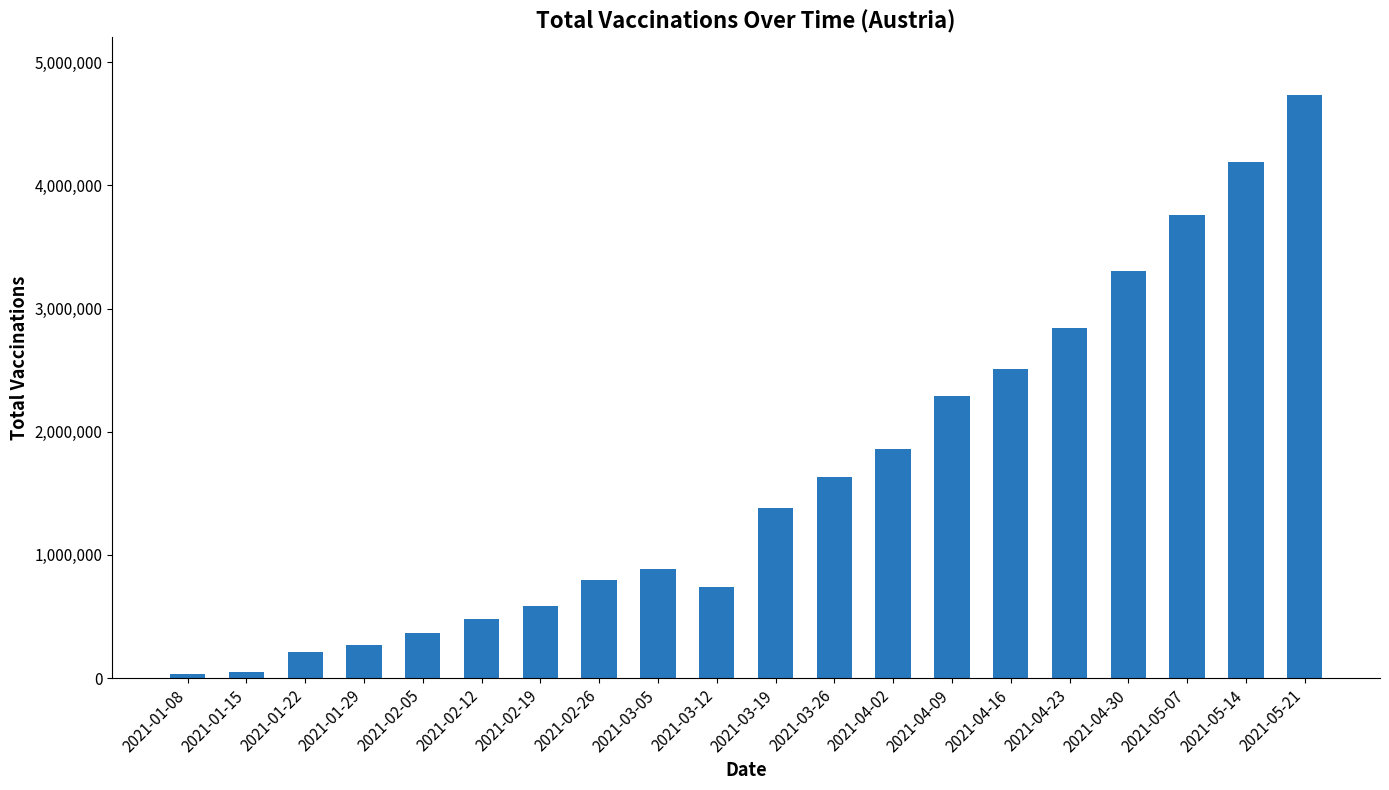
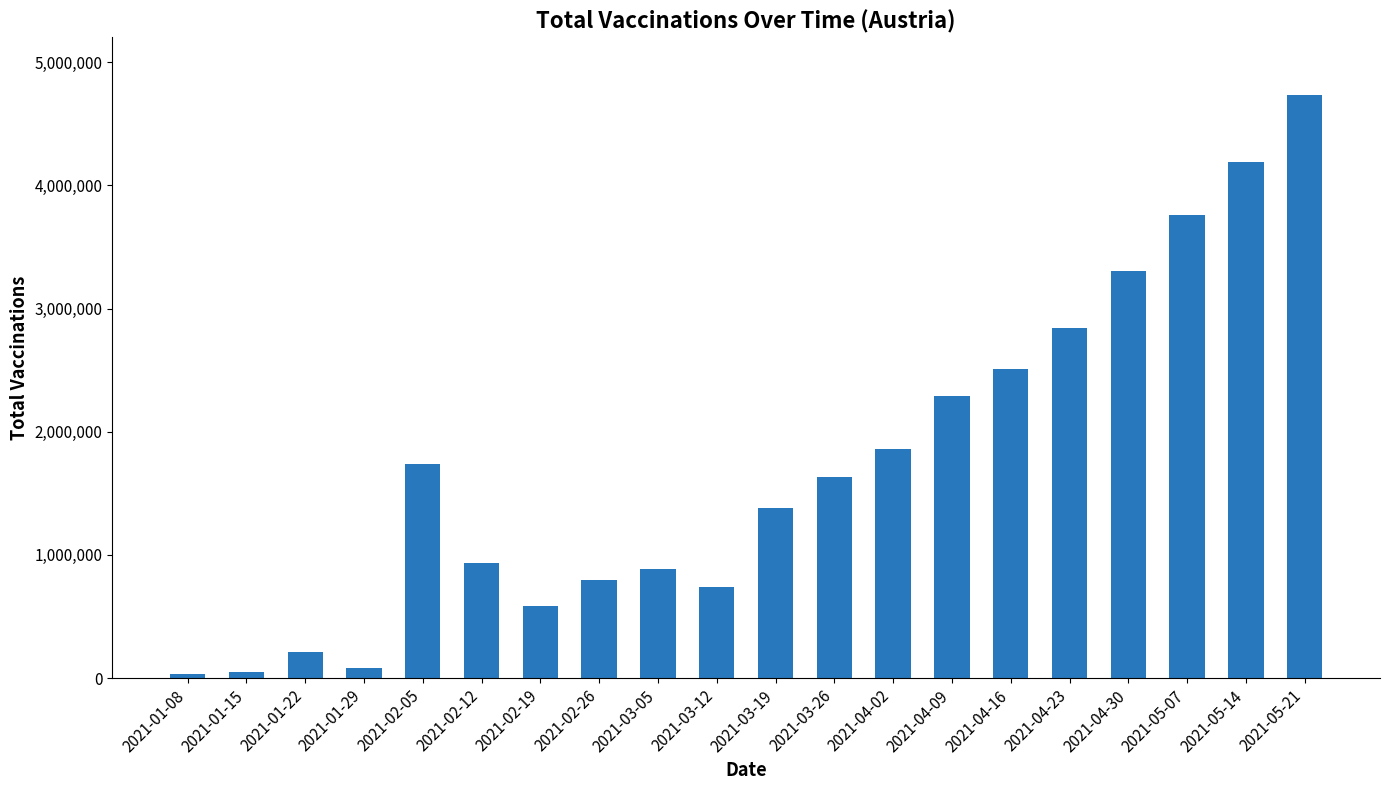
2021-01-29: 260,000 -> 80,000
2021-02-05: 360,000 -> 1,740,000
2021-02-12: 480,000 -> 930,000
